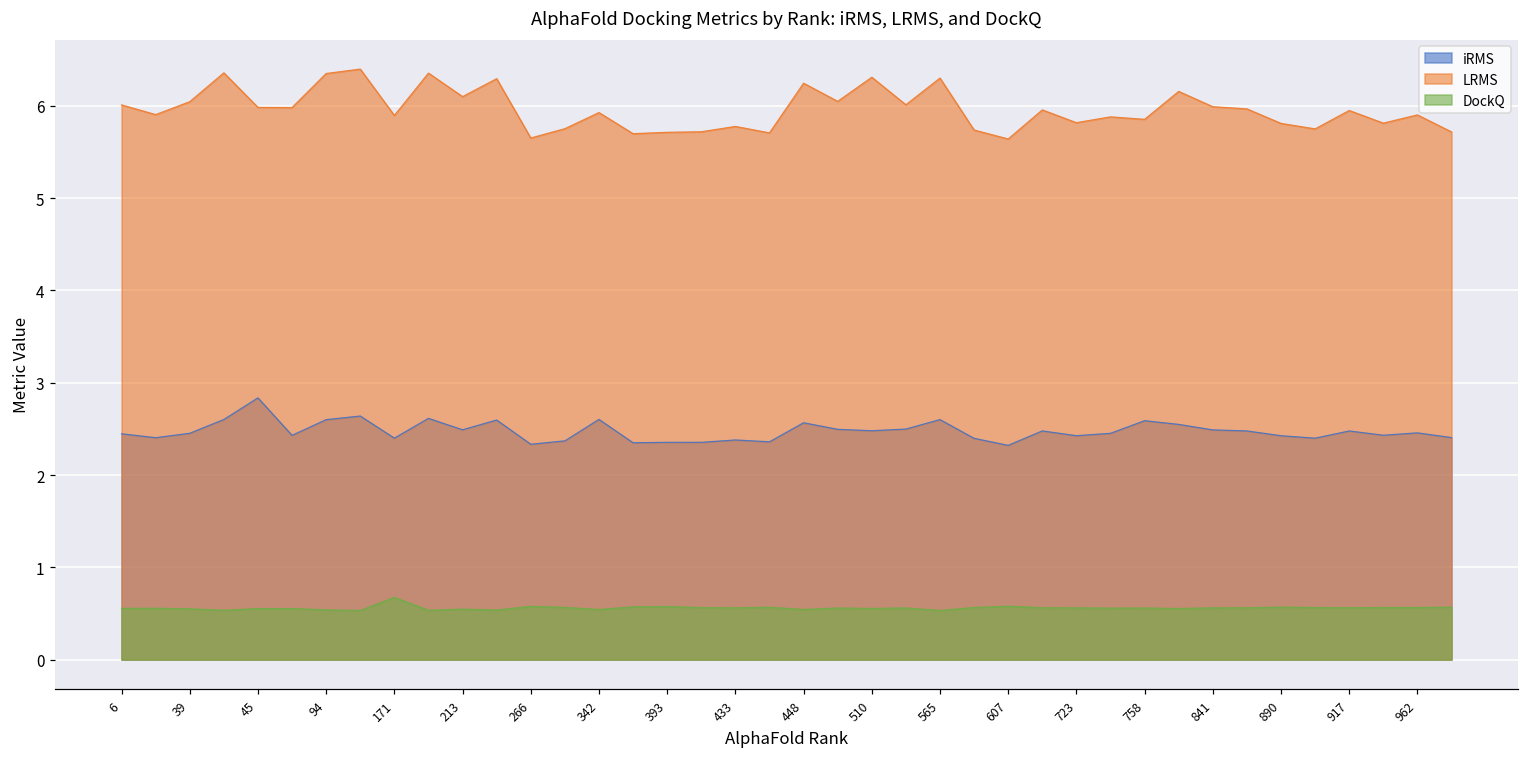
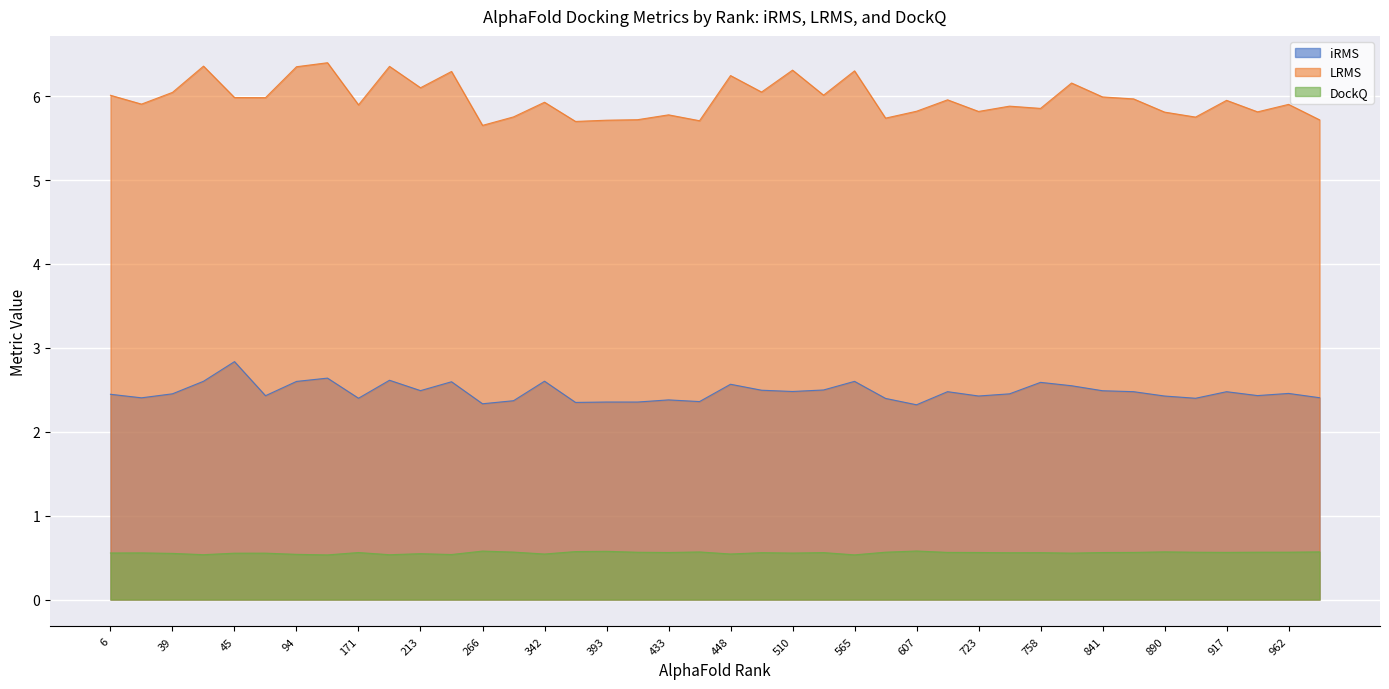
DockQ, 171: 0.7 -> 0.6
LRMS, 607: 5.6 -> 5.8
